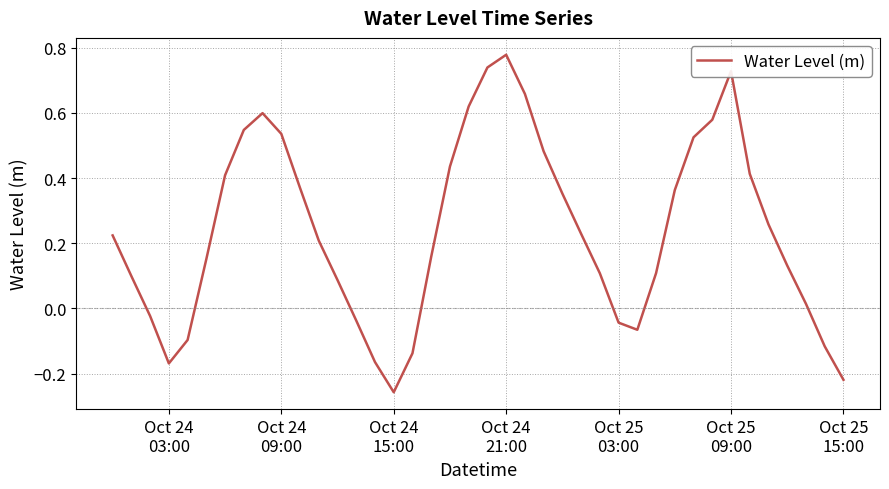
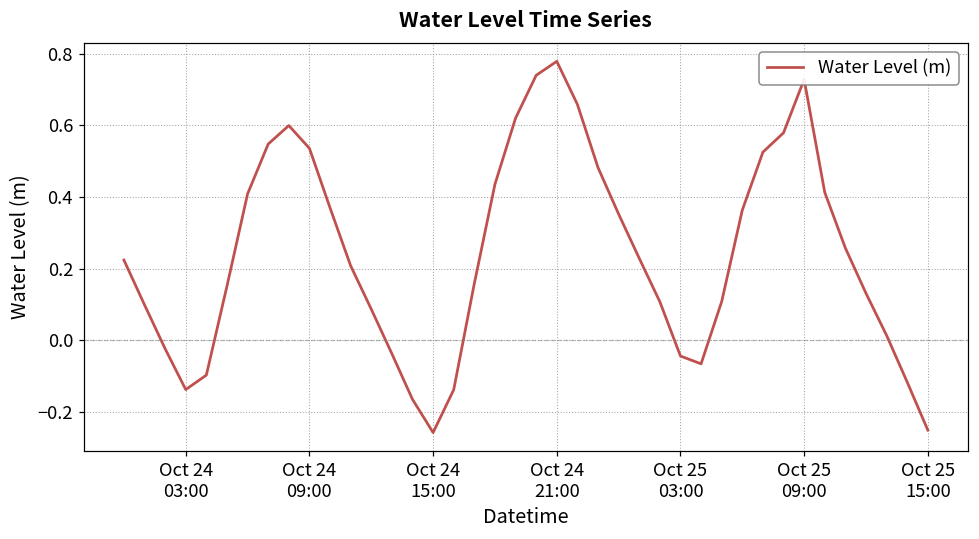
Oct 24 03:00: -0.17 -> -0.14
Oct 25 15:00: -0.22 -> -0.25
